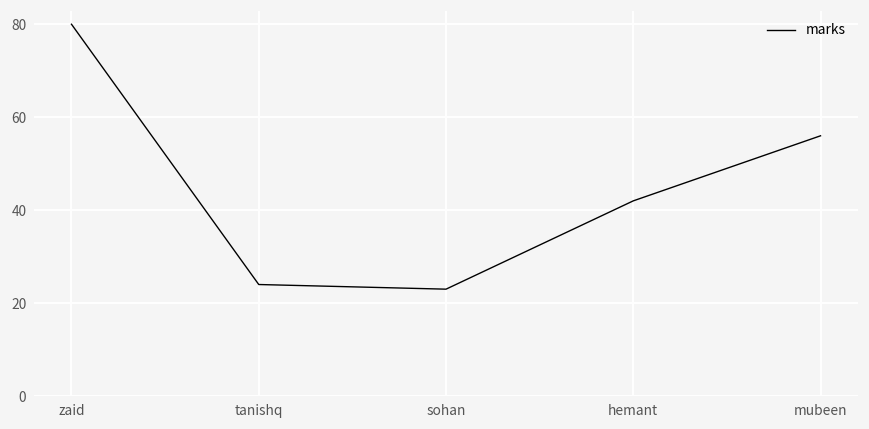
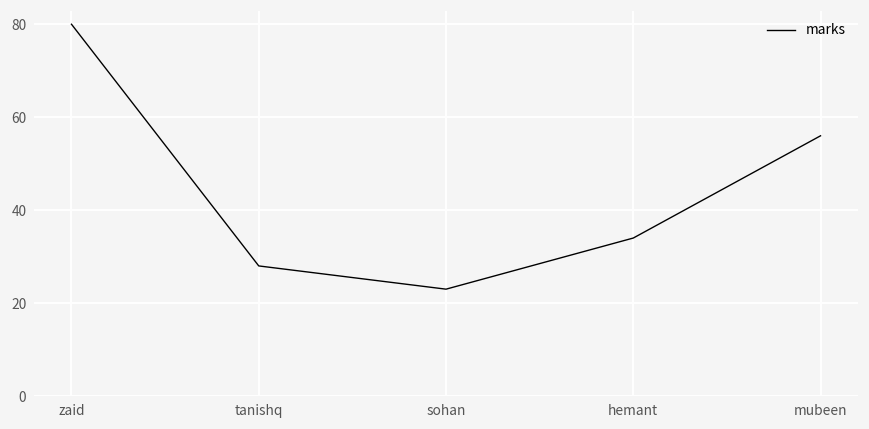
tanishq: 24 -> 28
hemant: 42 -> 34
